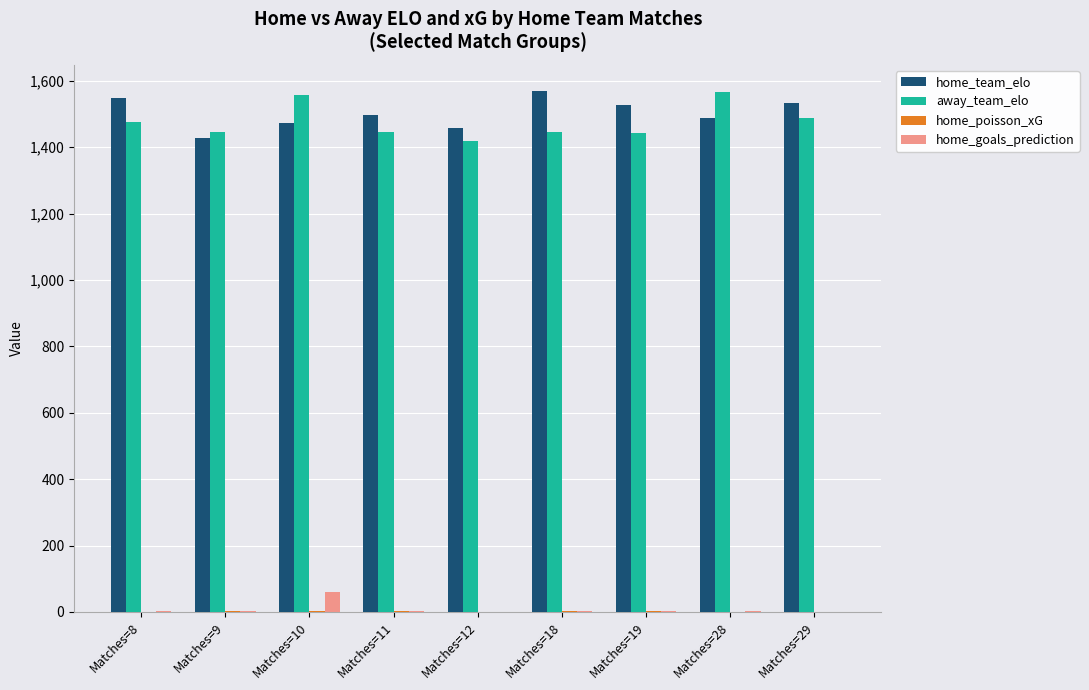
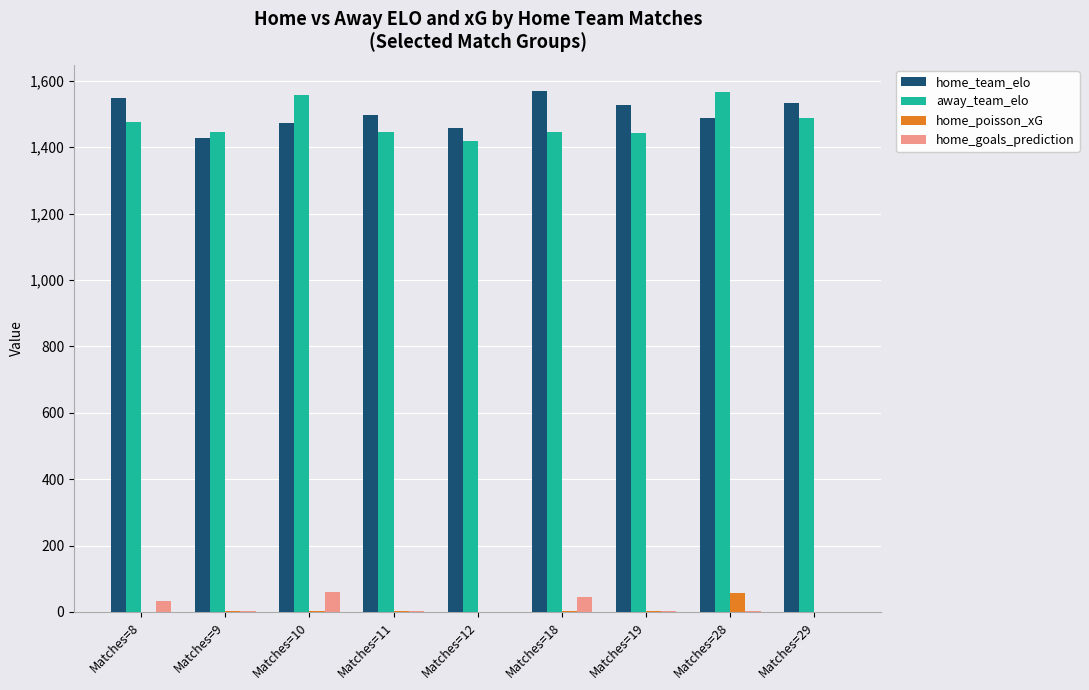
home_goals_prediction, Matches=8: 0 -> 30
home_goals_prediction, Matches=18: 0 -> 50
home_poisson_xG, Matches=28: 0 -> 60
